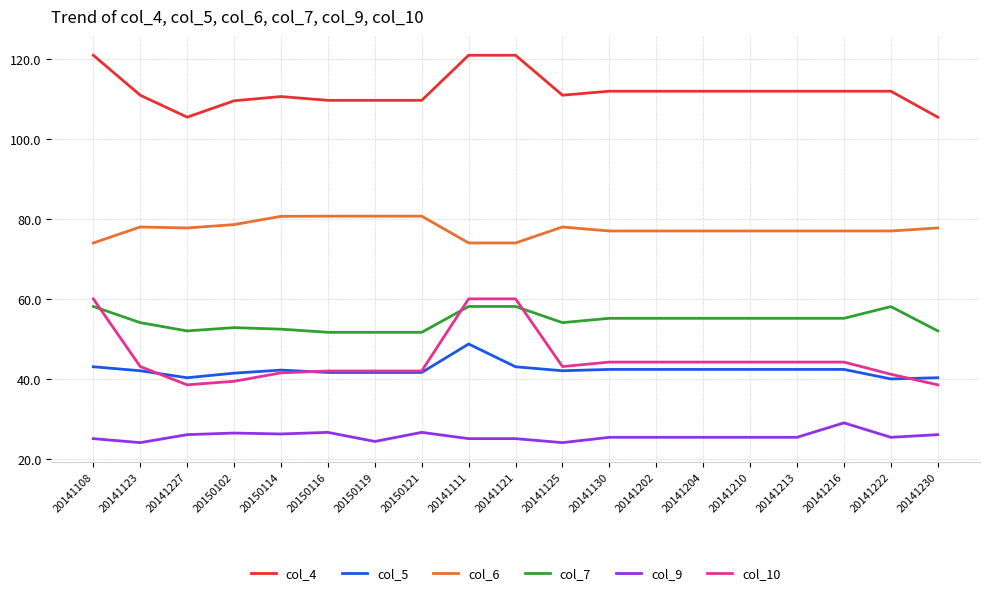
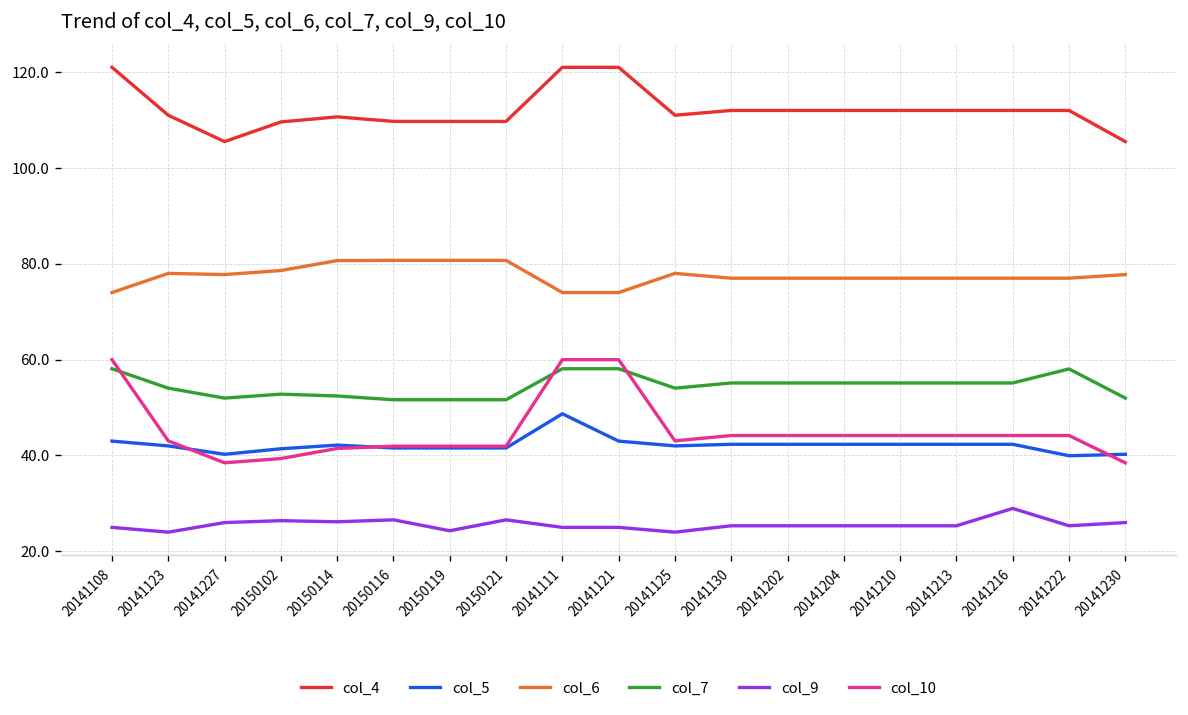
col_10, 20141222: 41 -> 44
